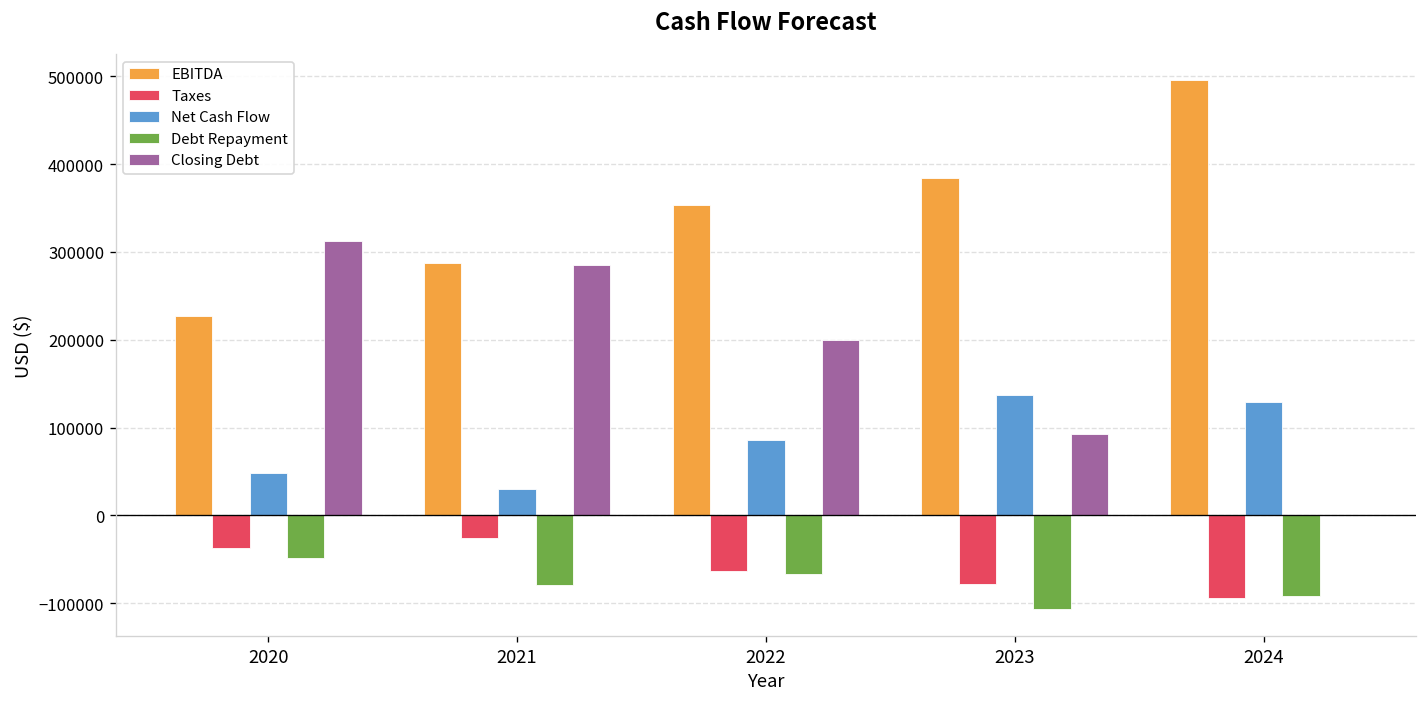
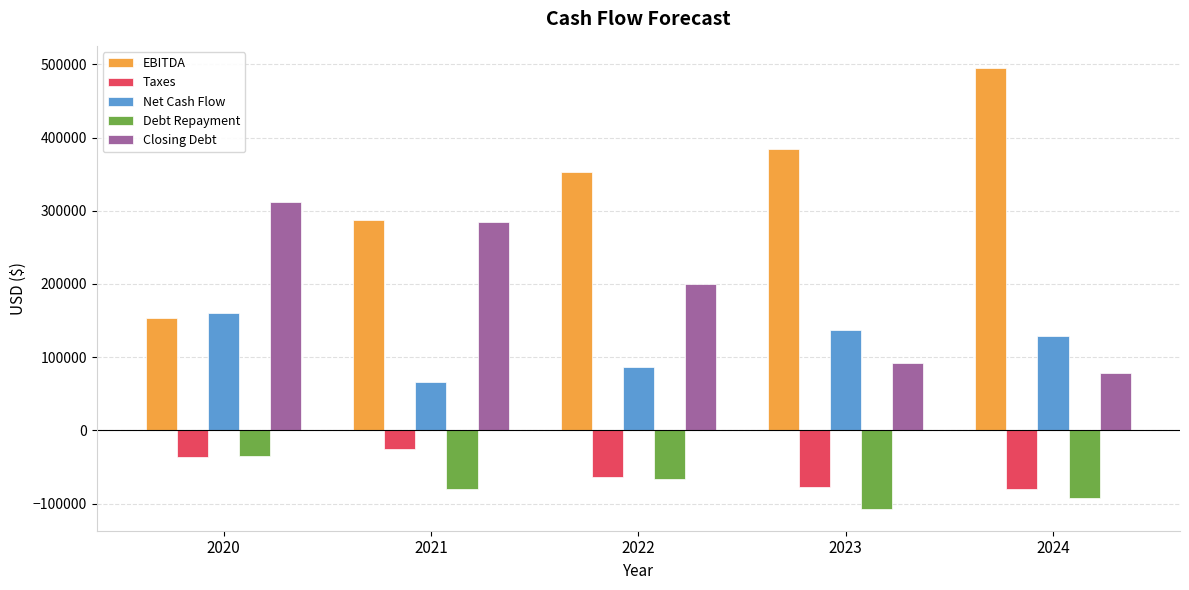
EBITDA, 2020: 230000 -> 150000
Net Cash Flow, 2020: 50000 -> 160000
Debt Repayment, 2020: -50000 -> -30000
Net Cash Flow, 2021: 30000 -> 70000
Taxes, 2024: -90000 -> -80000
Closing Debt, 2024: 0 -> 80000
